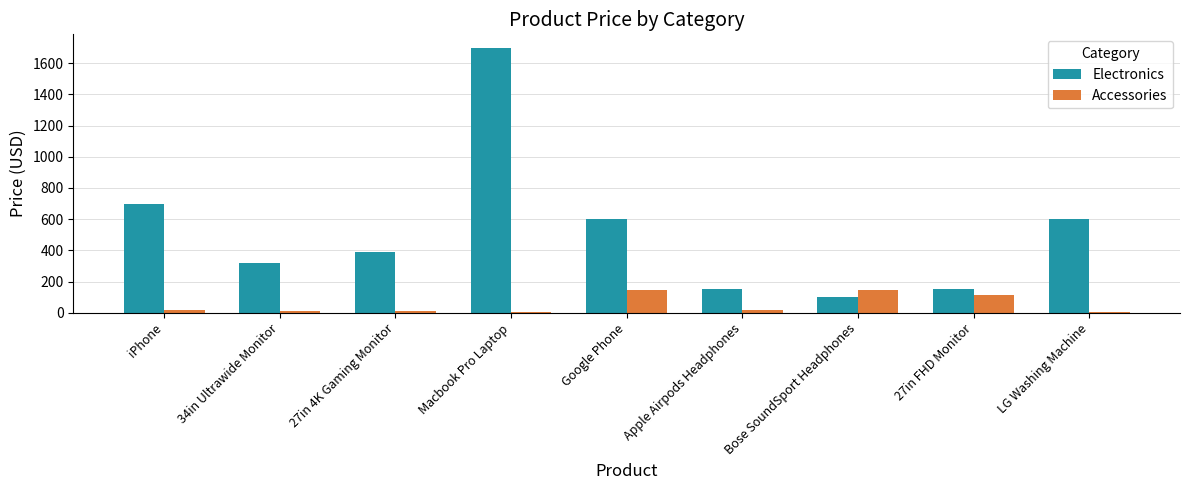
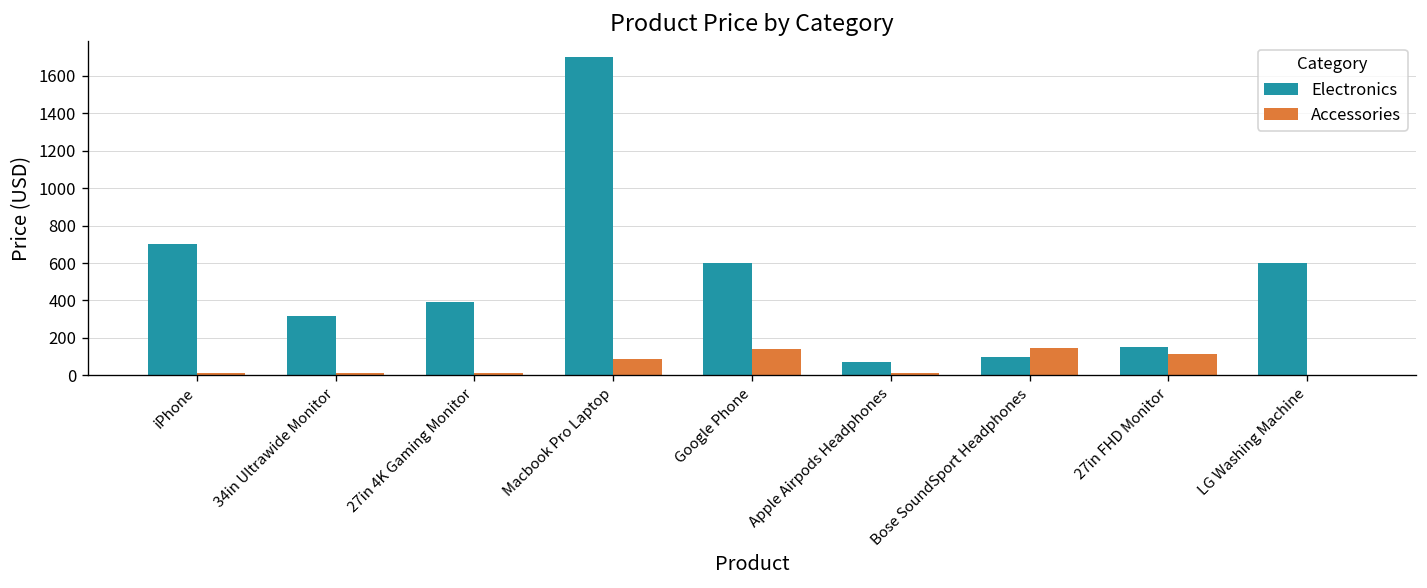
Accessories, Macbook Pro Laptop: 0 -> 90
Electronics, Apple Airpods Headphones: 150 -> 70
